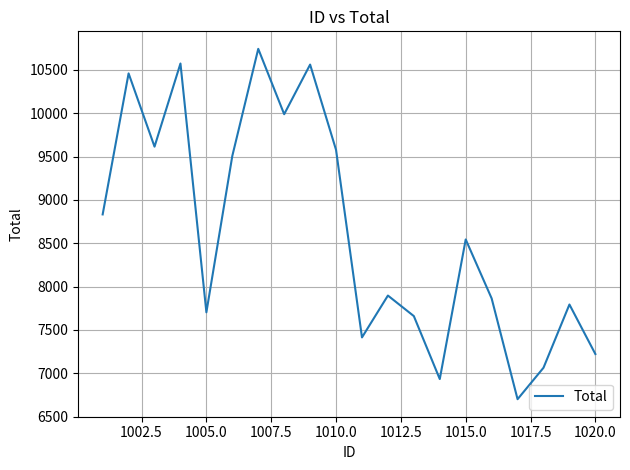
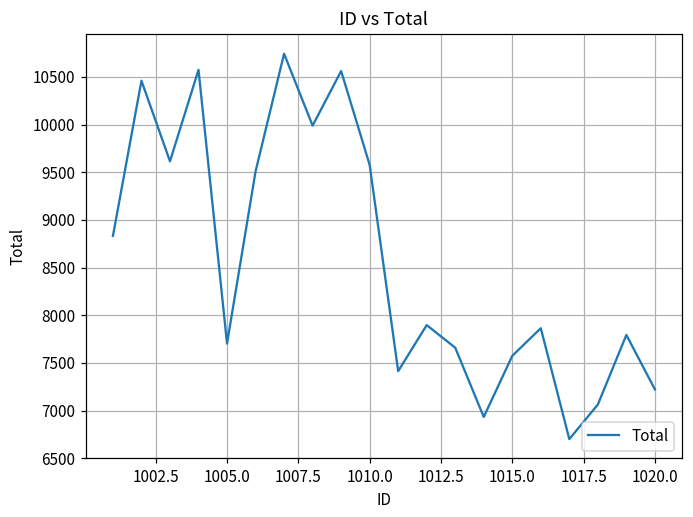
1015.0: 8500 -> 7600
